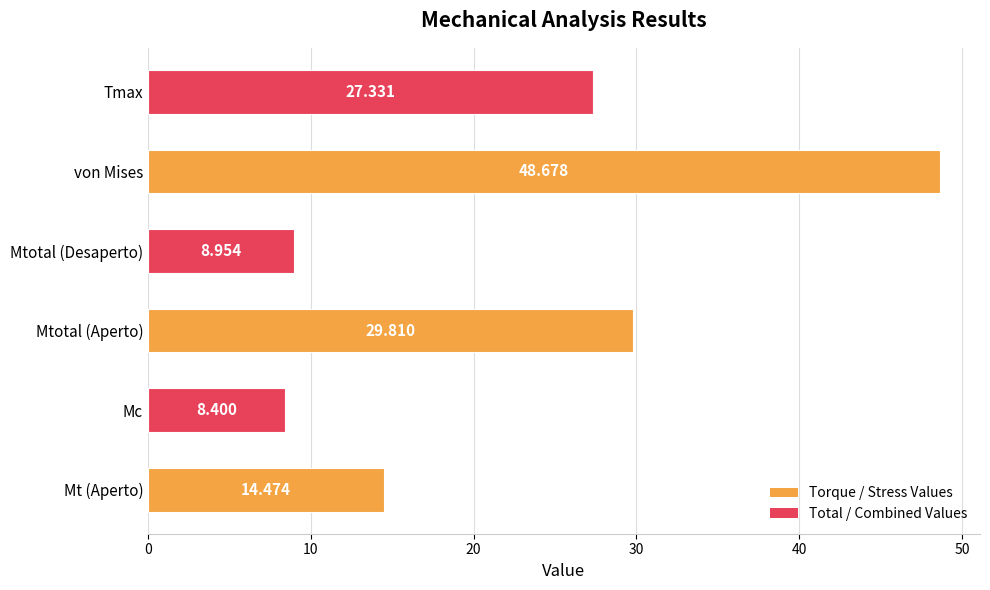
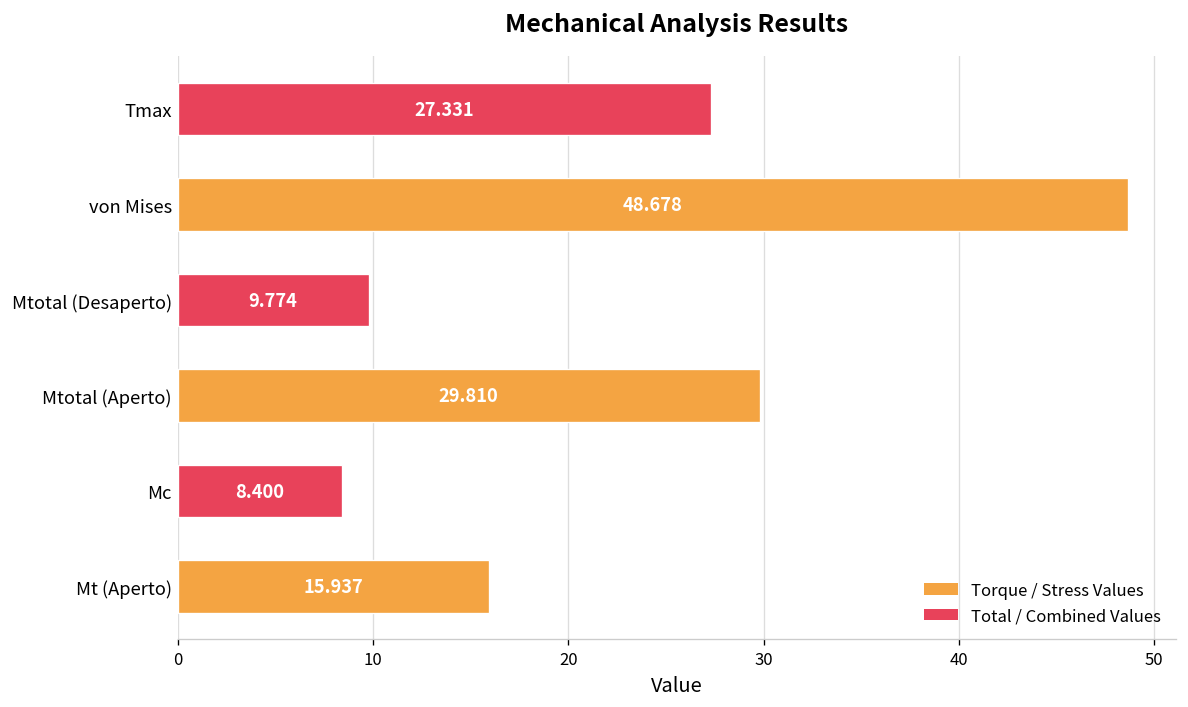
Mtotal (Desaperto): 8.954 -> 9.774
Mt (Aperto): 14.474 -> 15.937
